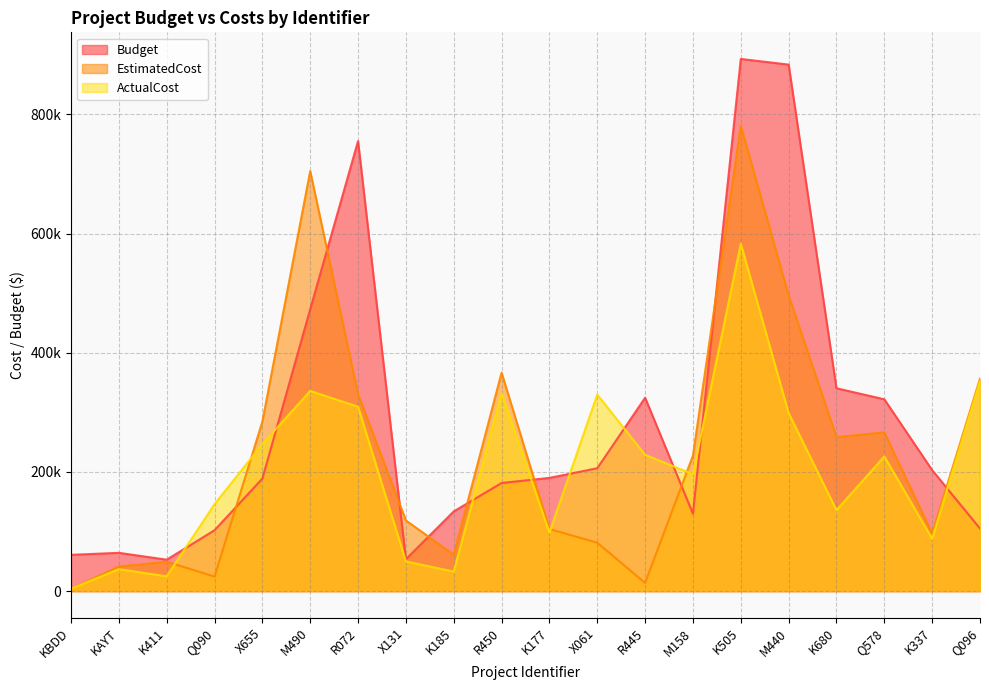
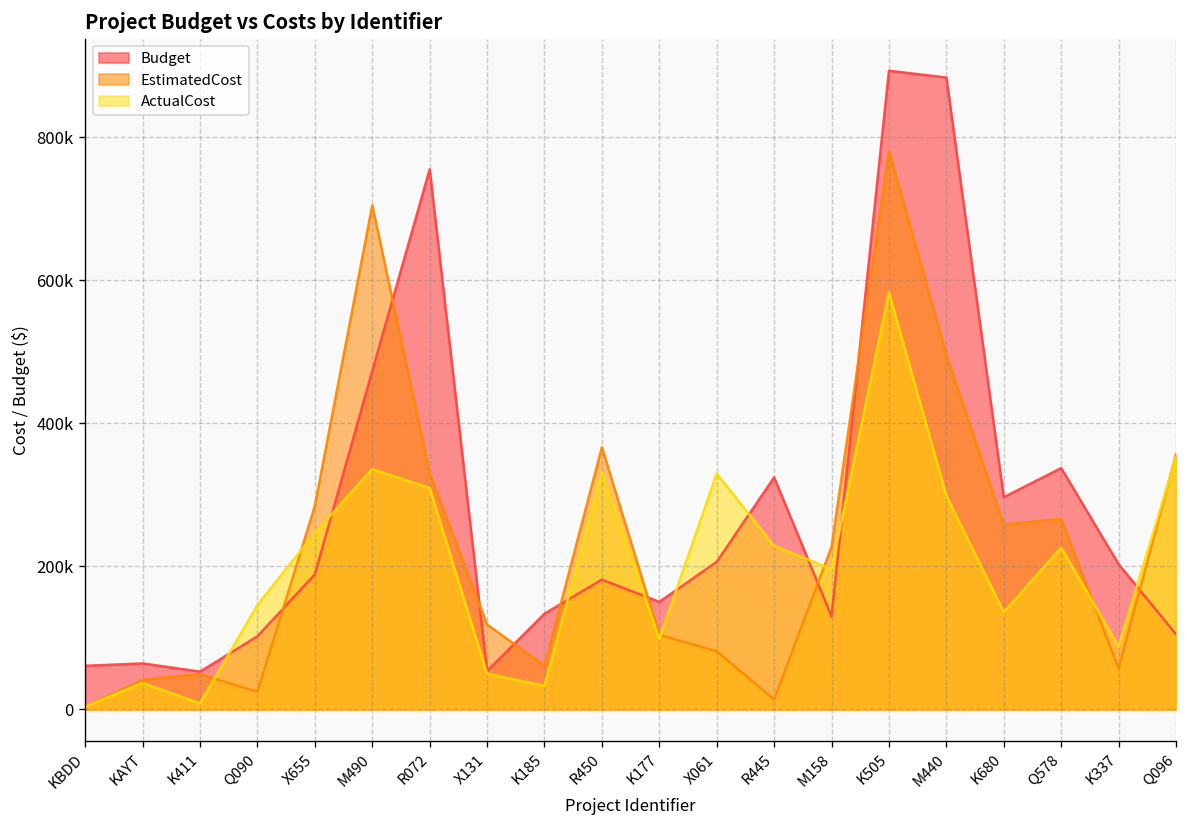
ActualCost, K411: 20000 -> 10000
Budget, K177: 190000 -> 150000
Budget, K680: 340000 -> 300000
Budget, Q578: 320000 -> 340000
EstimatedCost, K337: 100000 -> 60000
